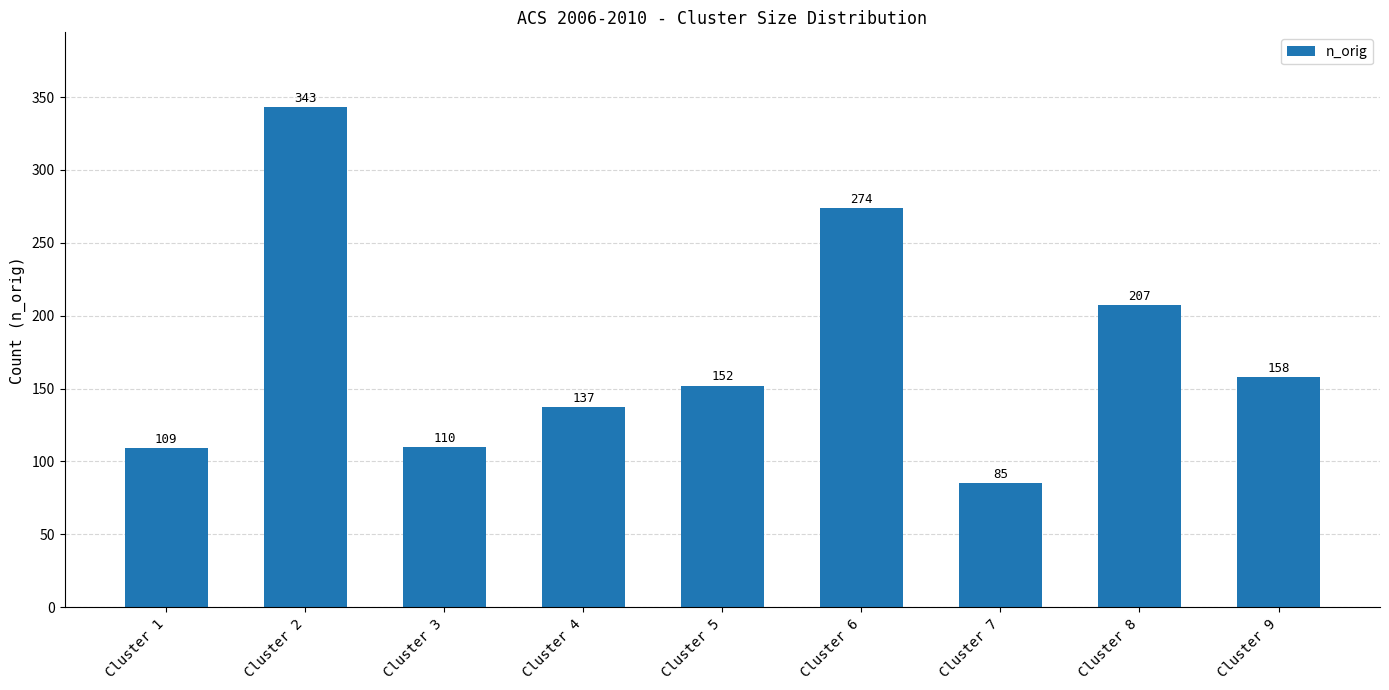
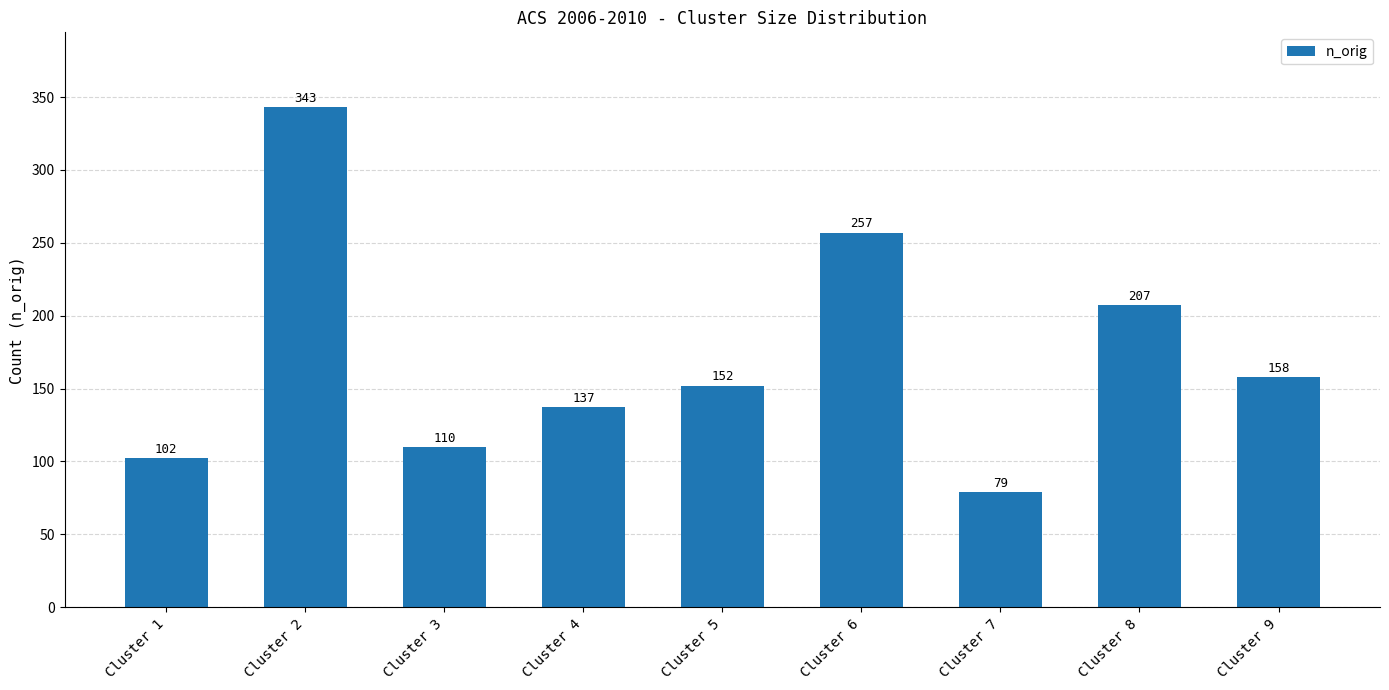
Cluster 1: 109 -> 102
Cluster 6: 274 -> 257
Cluster 7: 85 -> 79
